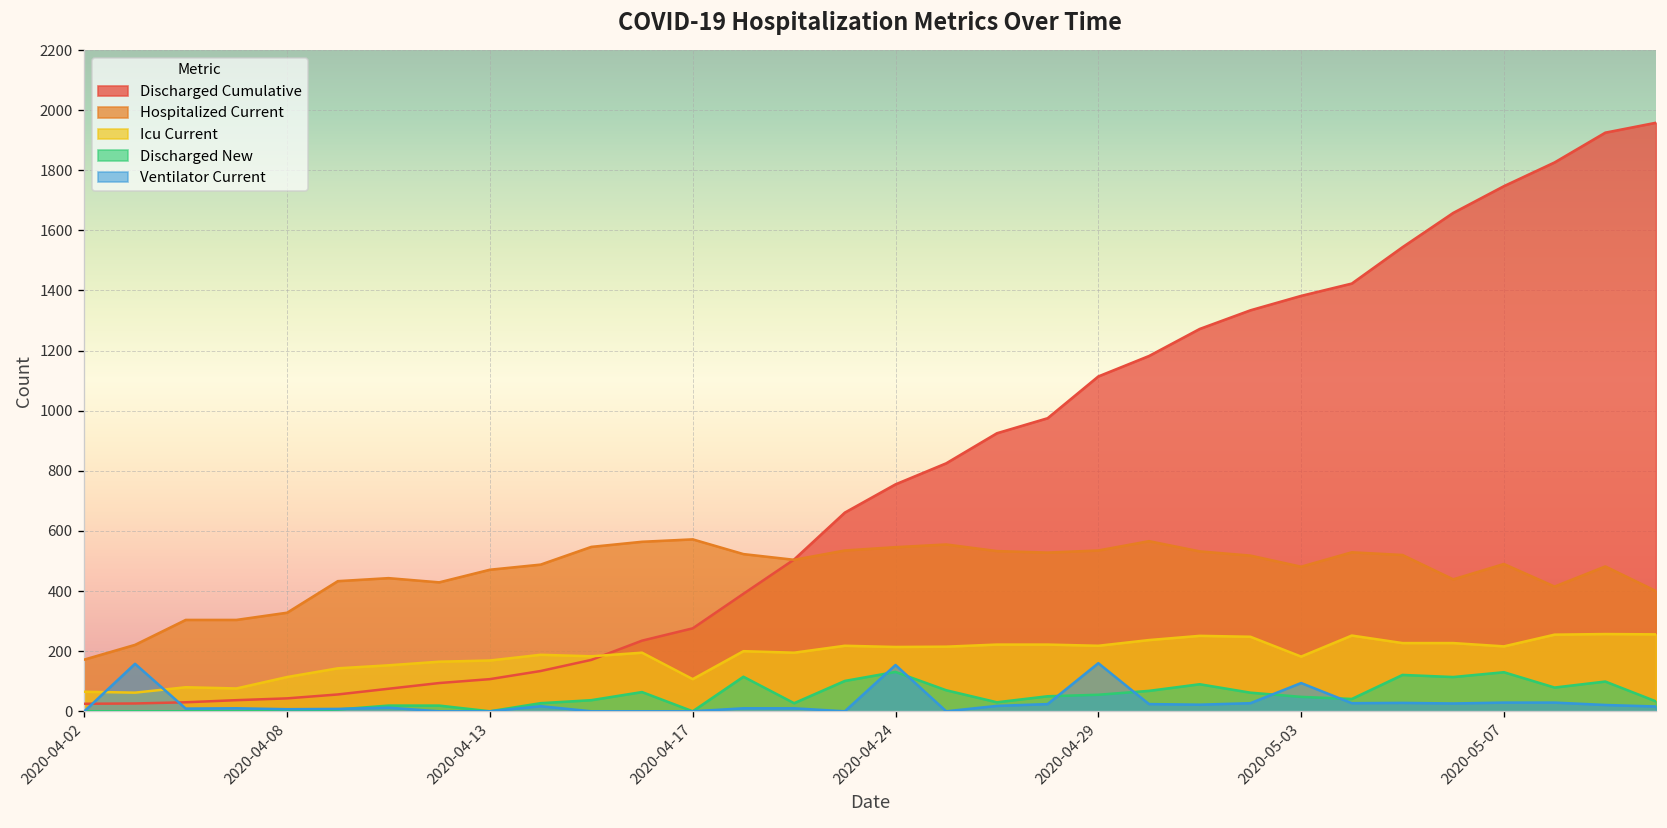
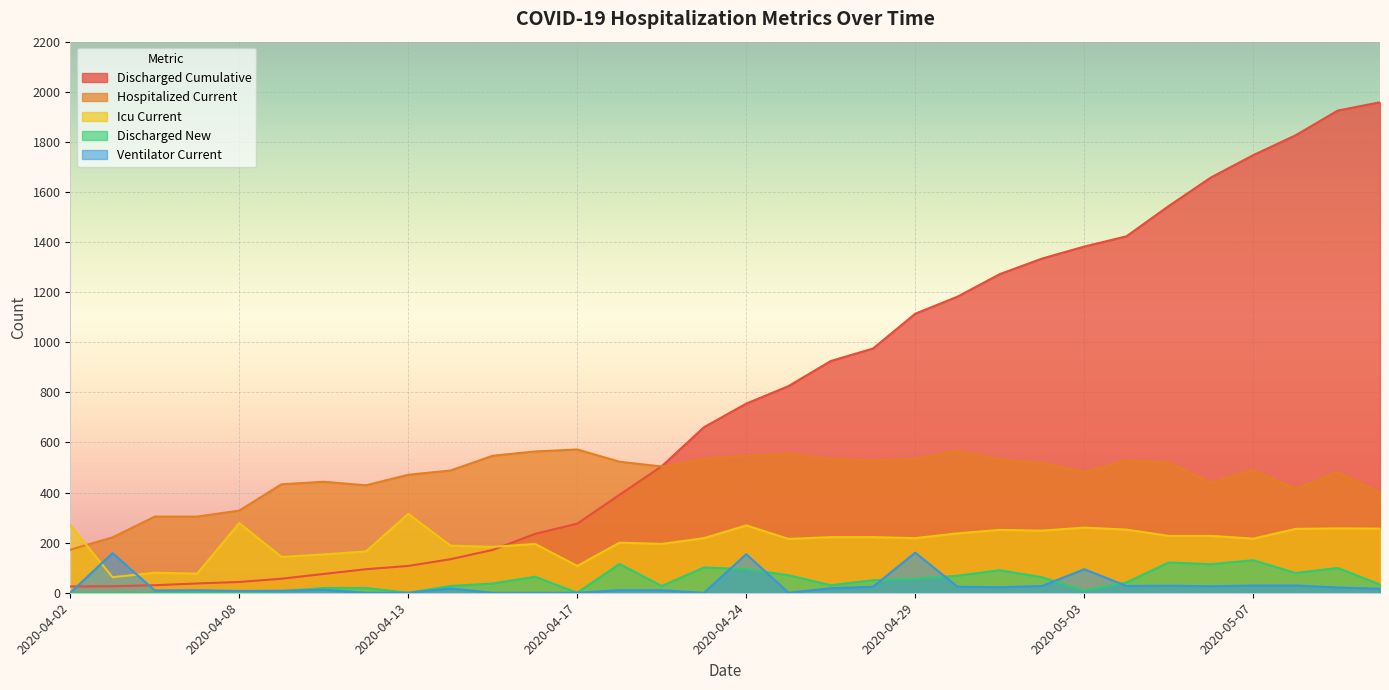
Icu Current, 2020-04-02: 70 -> 270
Icu Current, 2020-04-08: 110 -> 280
Icu Current, 2020-04-13: 170 -> 320
Icu Current, 2020-04-24: 210 -> 270
Discharged New, 2020-04-24: 130 -> 90
Icu Current, 2020-05-03: 180 -> 260
Discharged New, 2020-05-03: 50 -> 10
